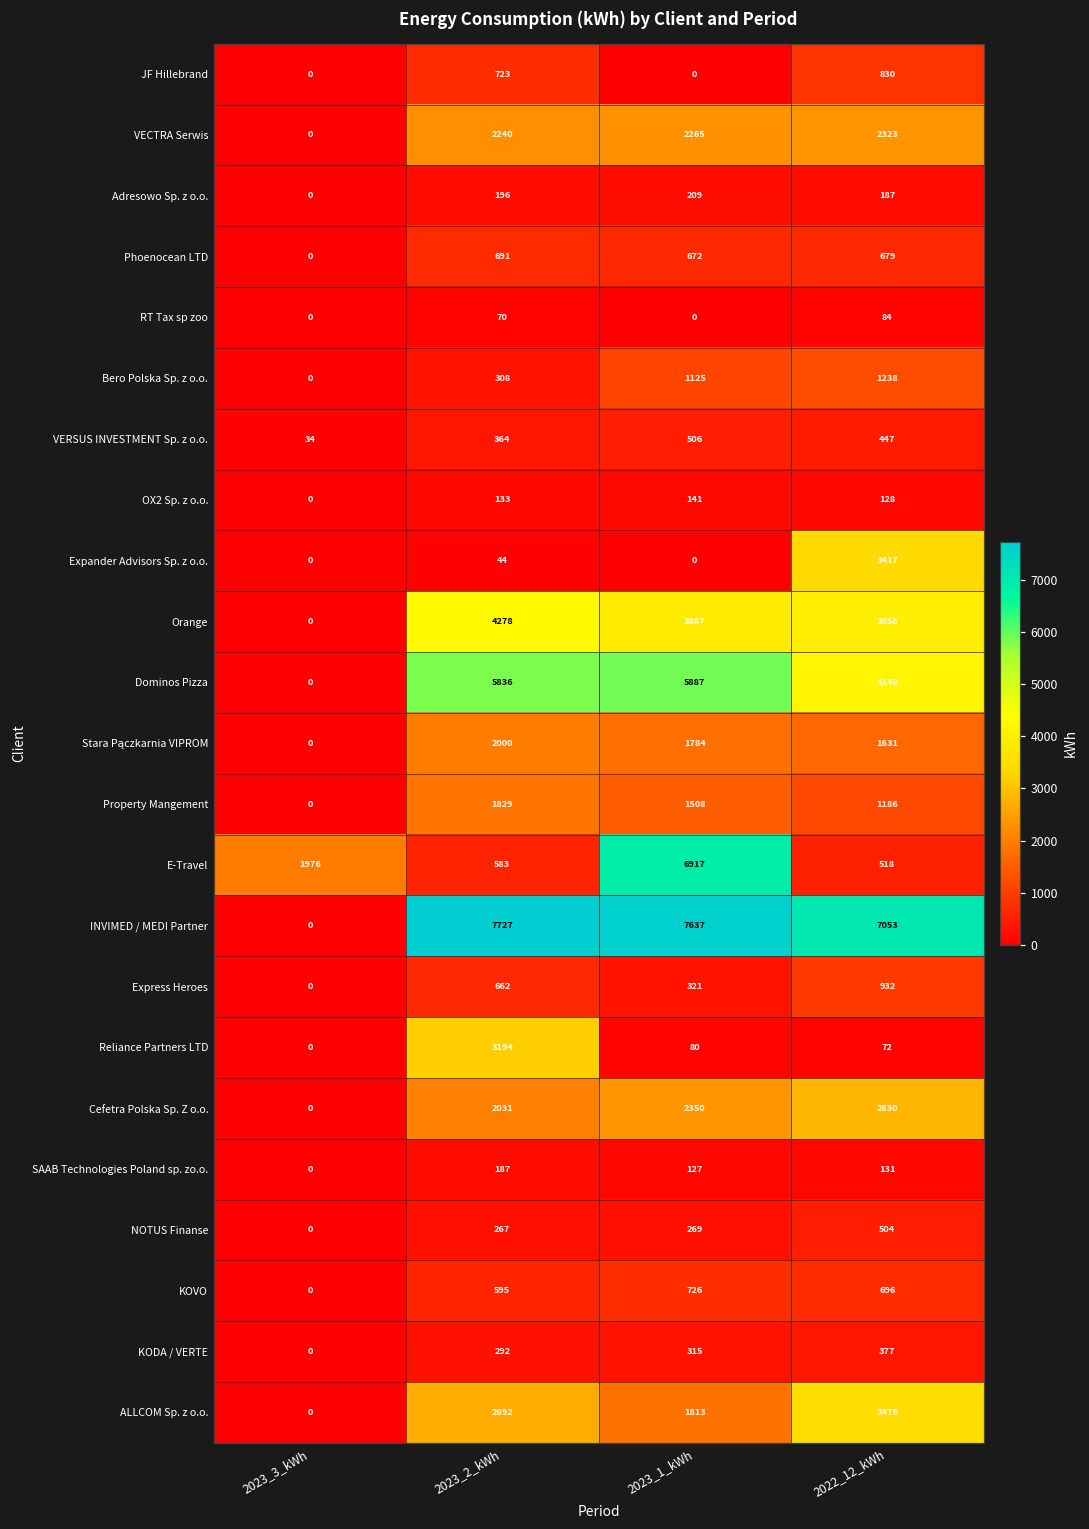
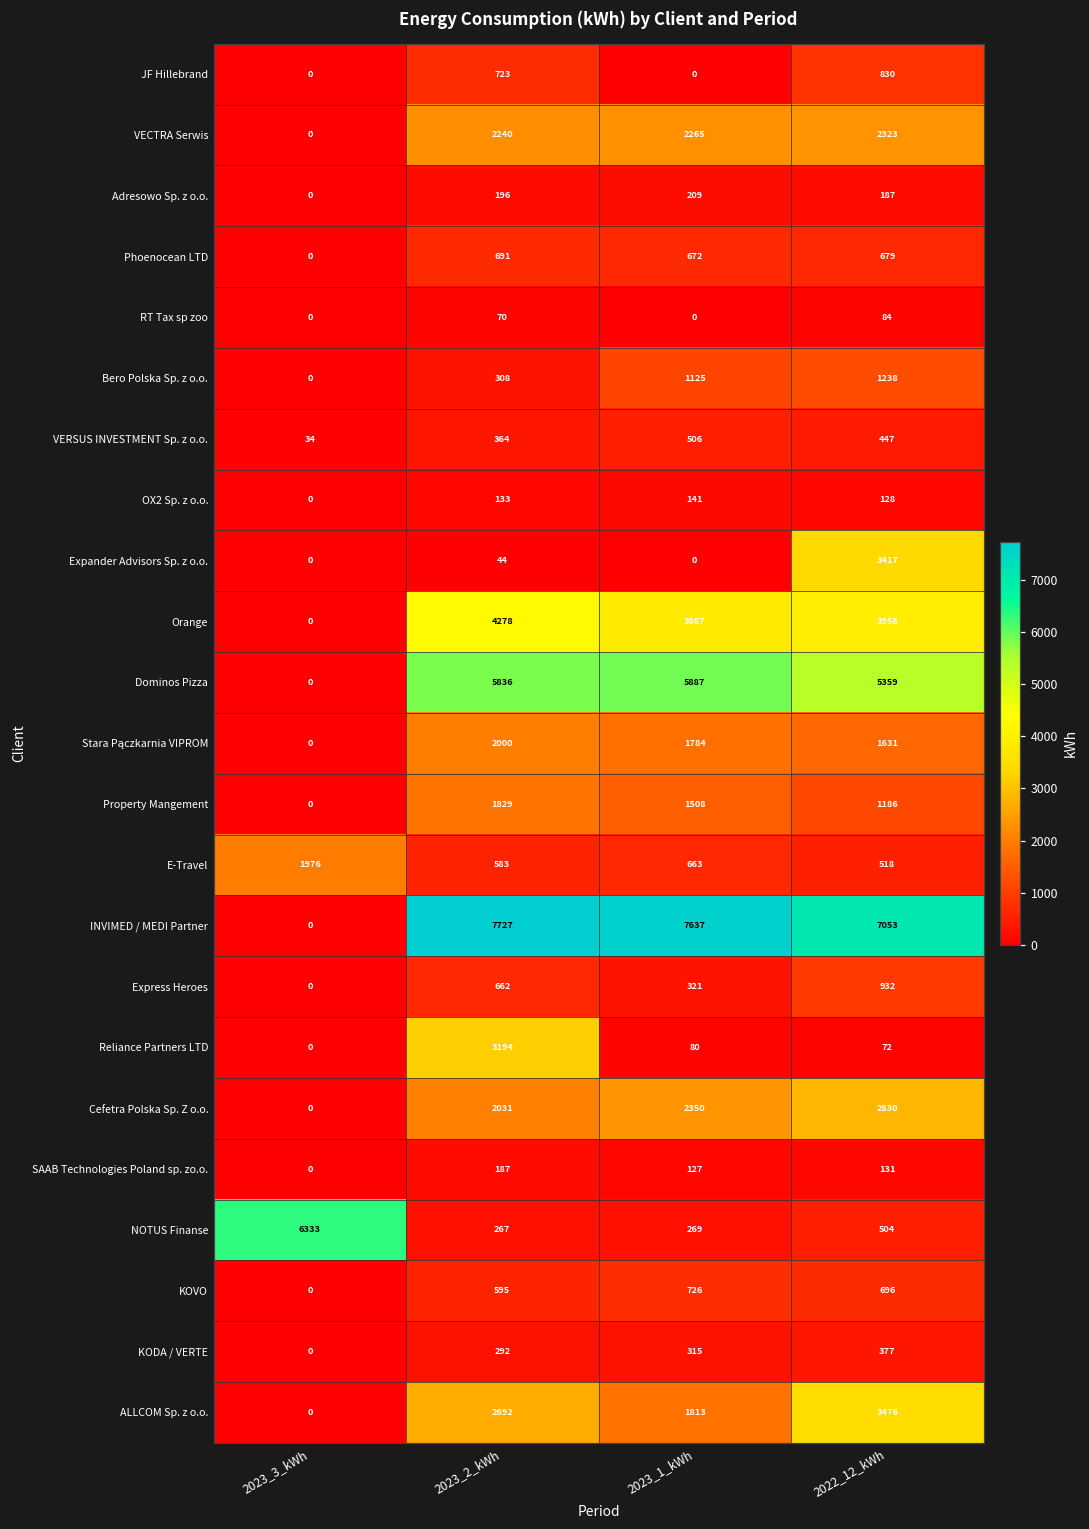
Dominos Pizza, 2022_12_kWh: 4148 -> 5359
E-Travel, 2023_1_kWh: 6917 -> 663
NOTUS Finanse, 2023_3_kWh: 0 -> 6333
